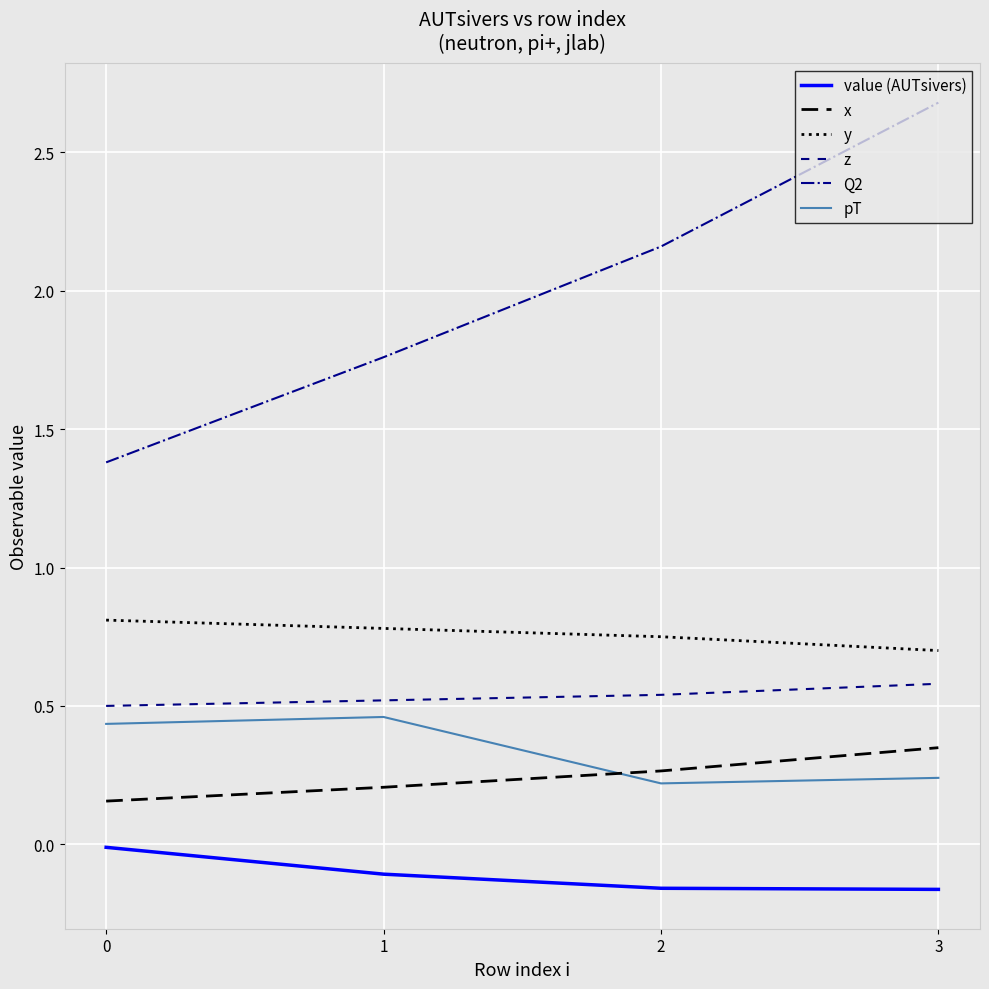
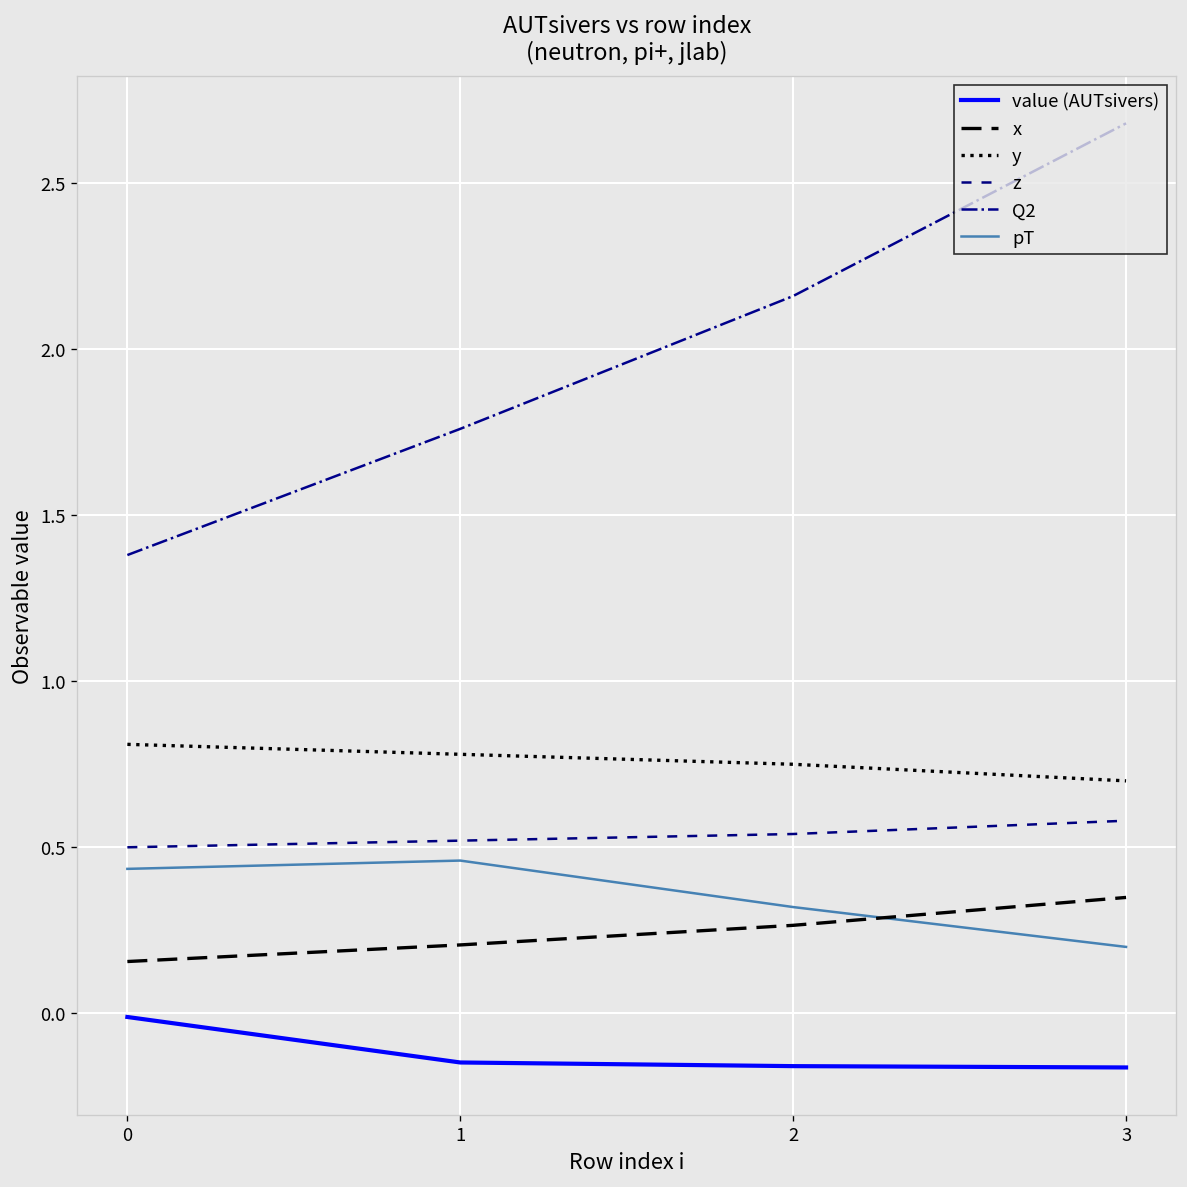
value (AUTsivers), 1: -0.11 -> -0.15
pT, 2: 0.22 -> 0.32
pT, 3: 0.24 -> 0.20
